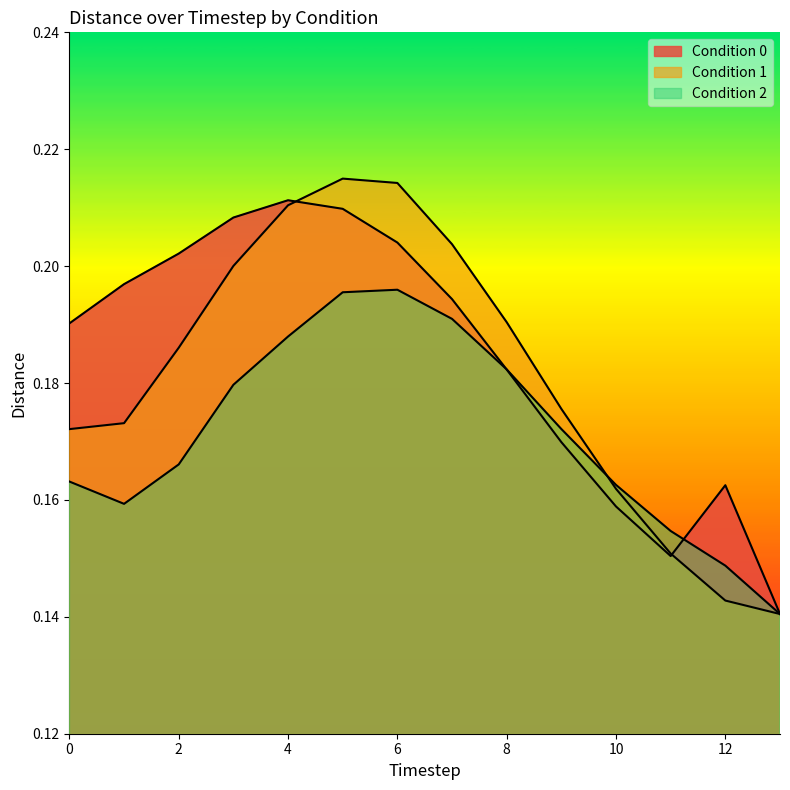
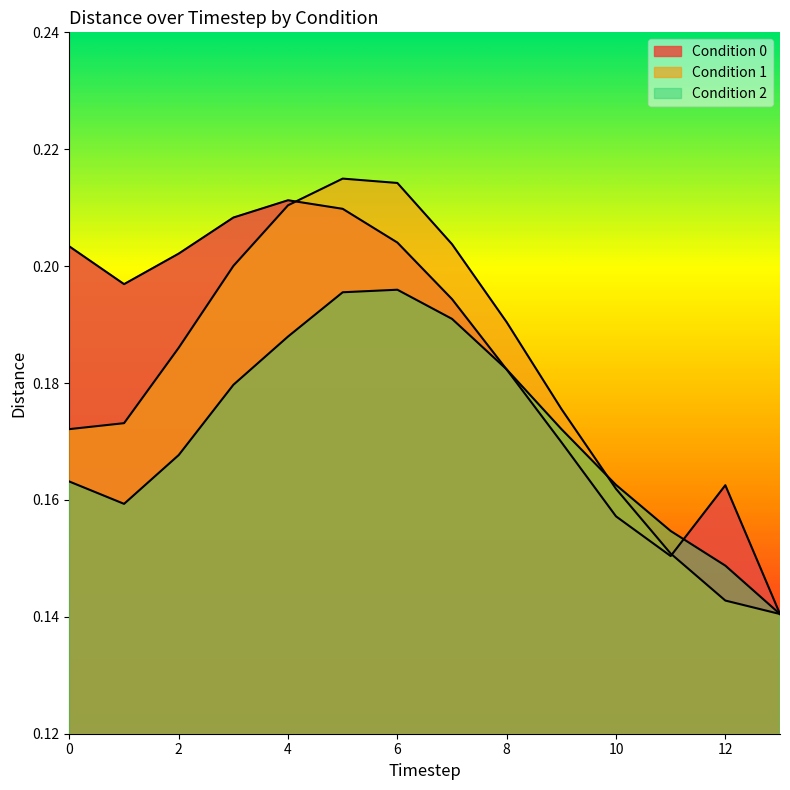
Condition 0, 0: 0.190 -> 0.203
Condition 2, 2: 0.166 -> 0.168
Condition 0, 10: 0.159 -> 0.157
